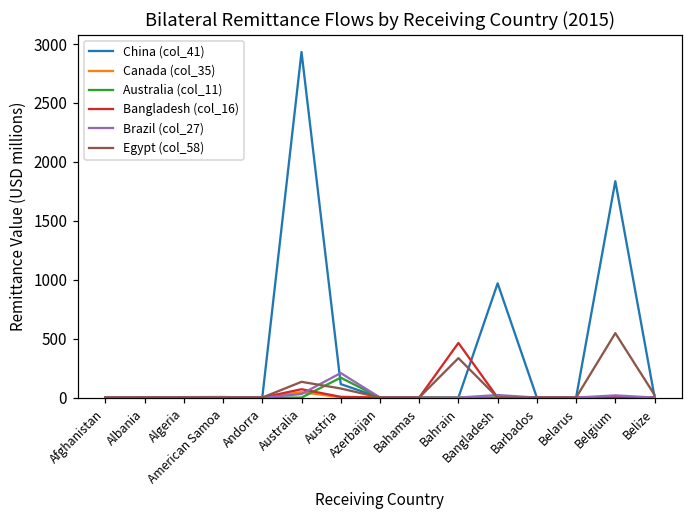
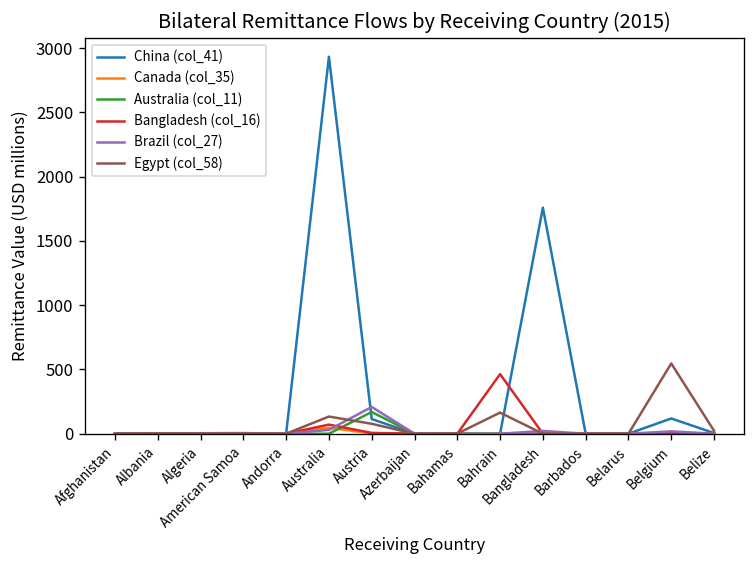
Egypt (col_58), Bahrain: 330 -> 160
China (col_41), Bangladesh: 970 -> 1760
China (col_41), Belgium: 1840 -> 120
